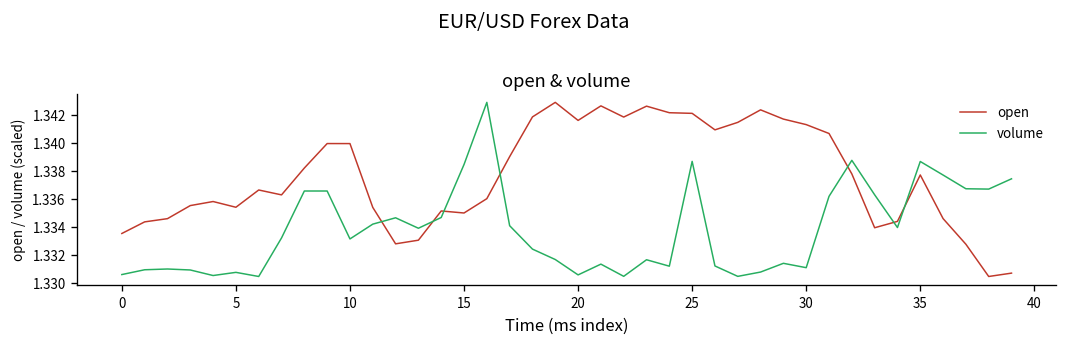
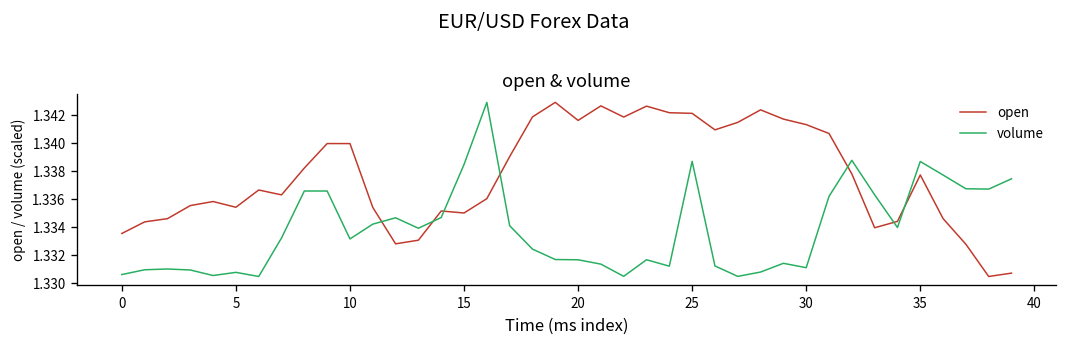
volume, 20: 1.3306 -> 1.3317
